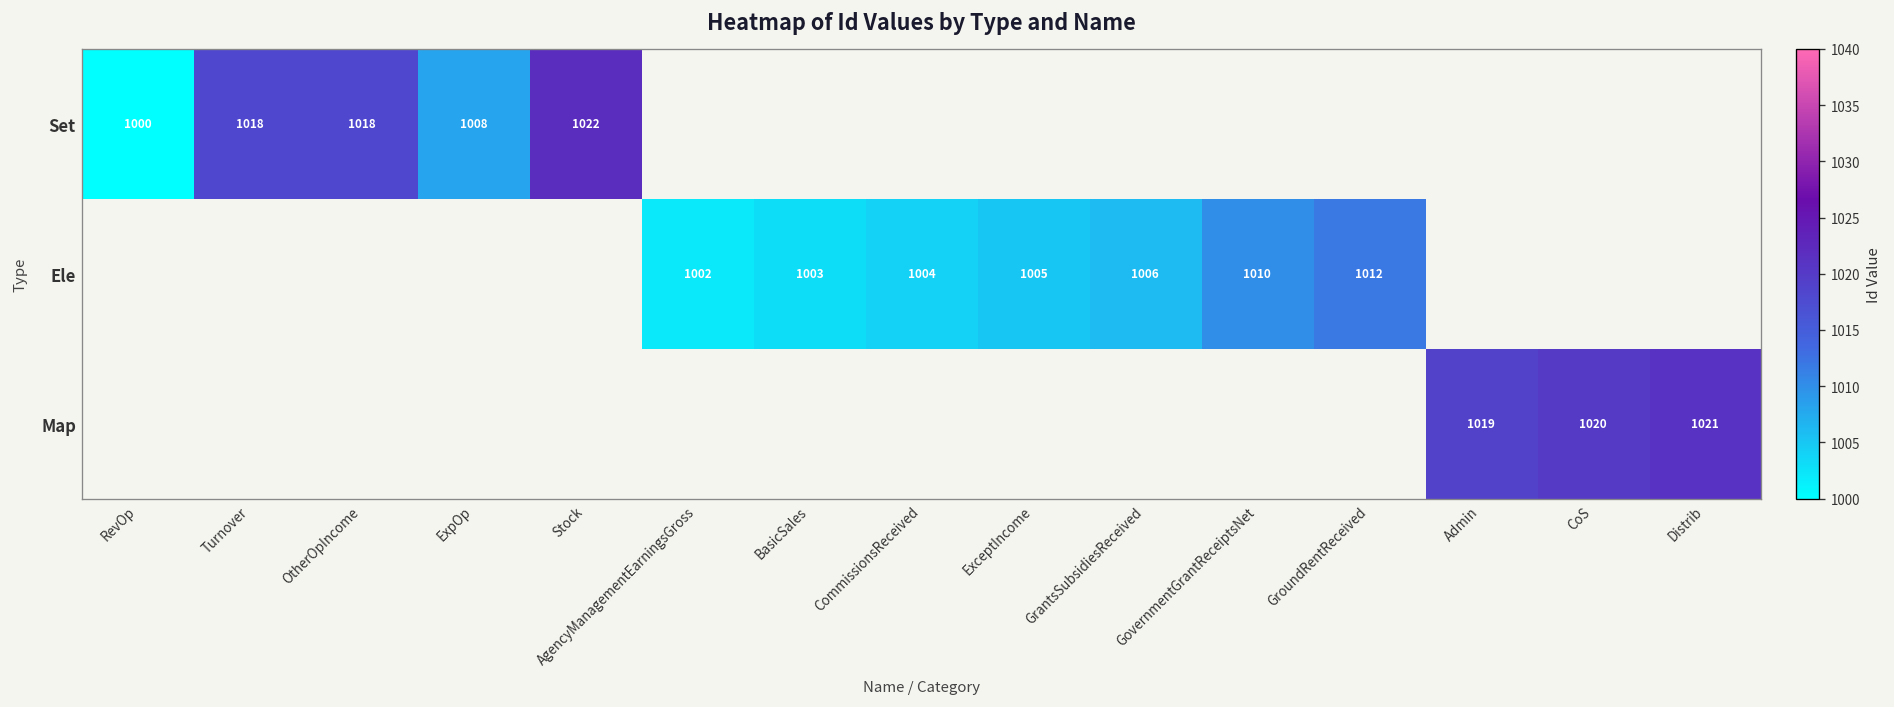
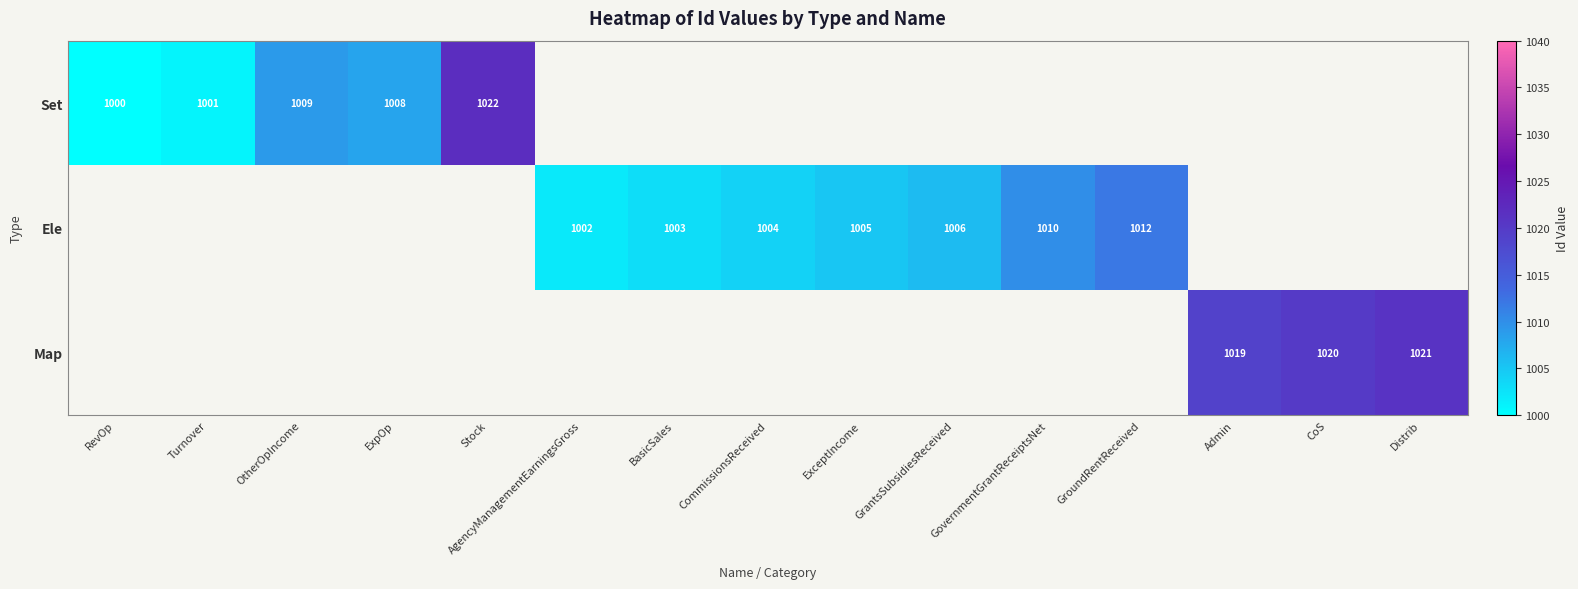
Set, Turnover: 1018 -> 1001
Set, OtherOpIncome: 1018 -> 1009
